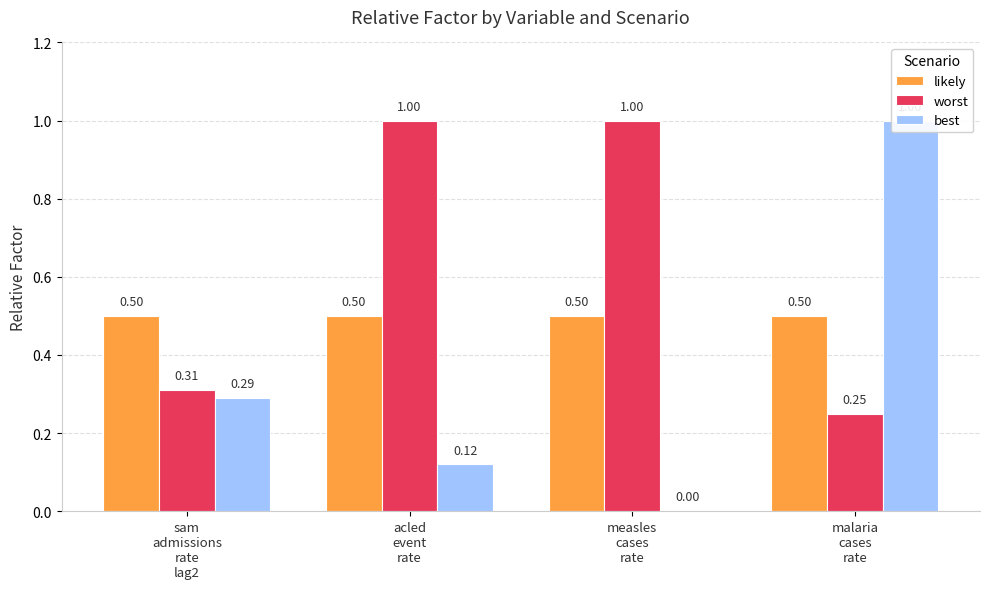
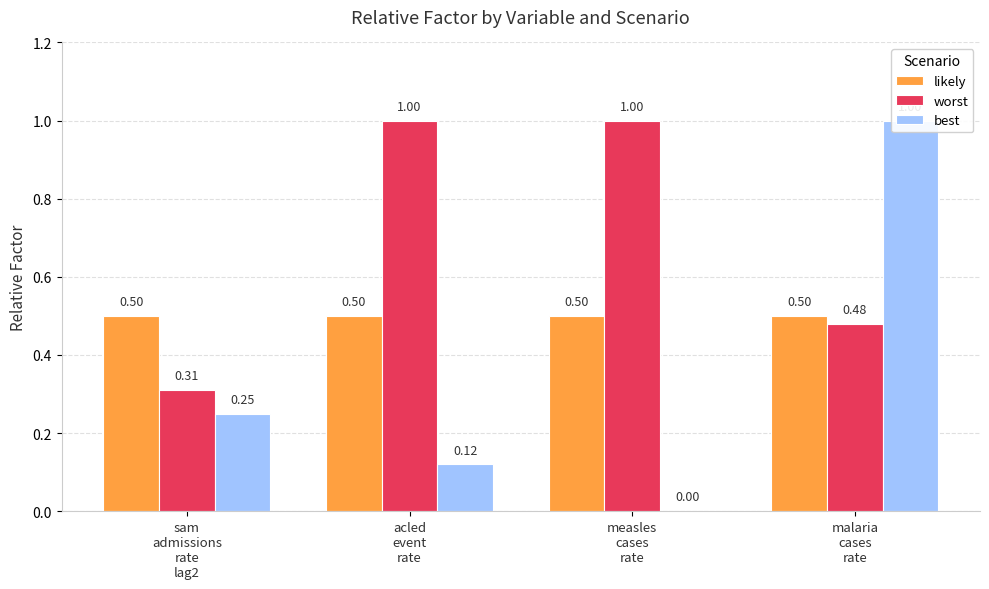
best, sam admissions rate lag2: 0.29 -> 0.25
worst, malaria cases rate: 0.25 -> 0.48
